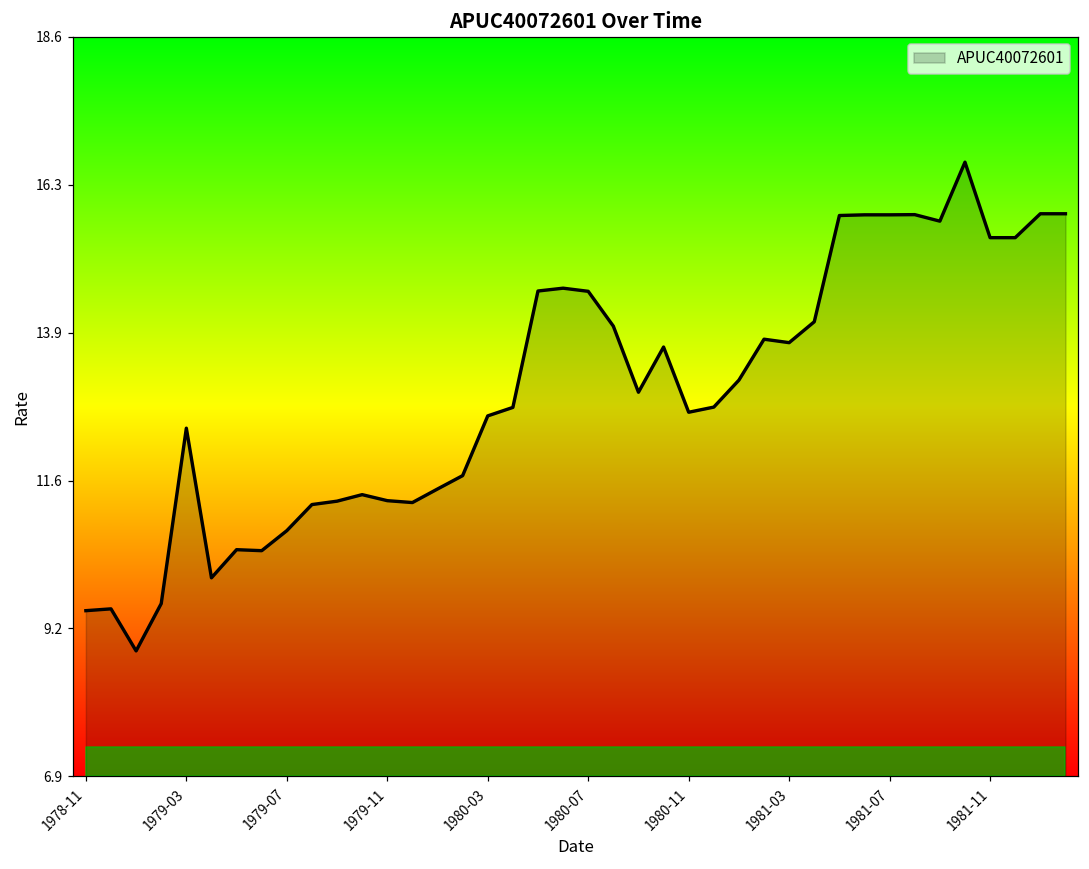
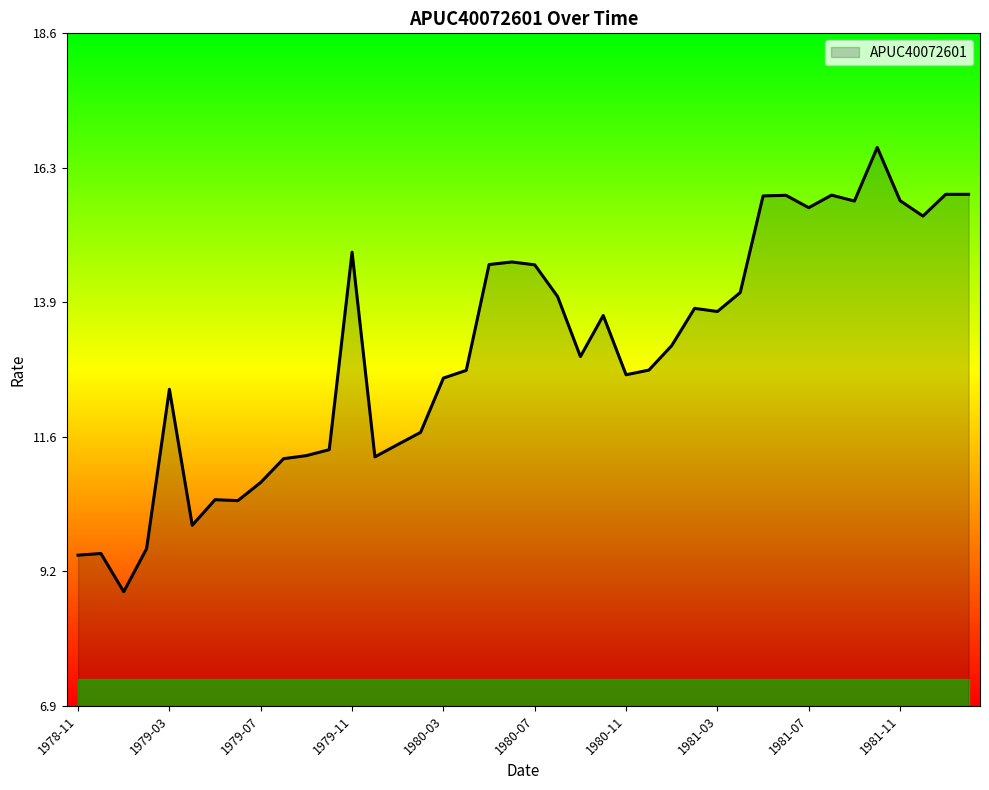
APUC40072601, 1979-11: 11.3 -> 14.8
APUC40072601, 1981-07: 15.8 -> 15.6
APUC40072601, 1981-11: 15.4 -> 15.7
